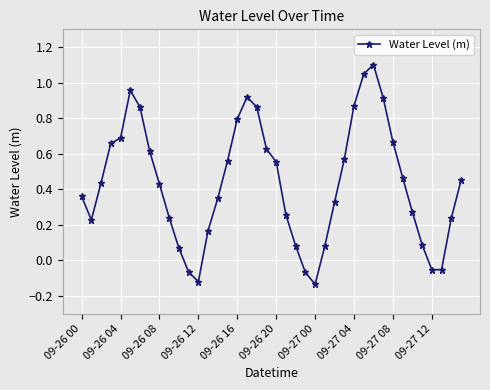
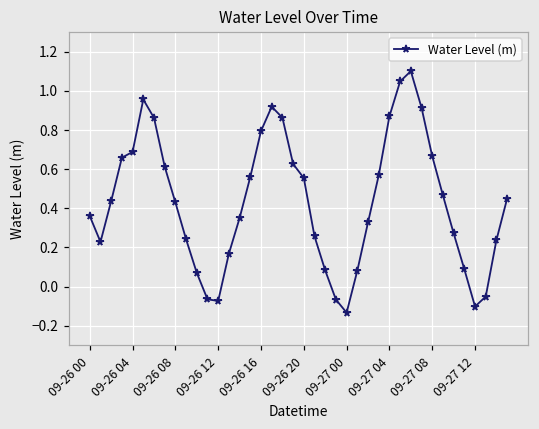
09-26 12: -0.12 -> -0.07
09-27 12: -0.05 -> -0.10
